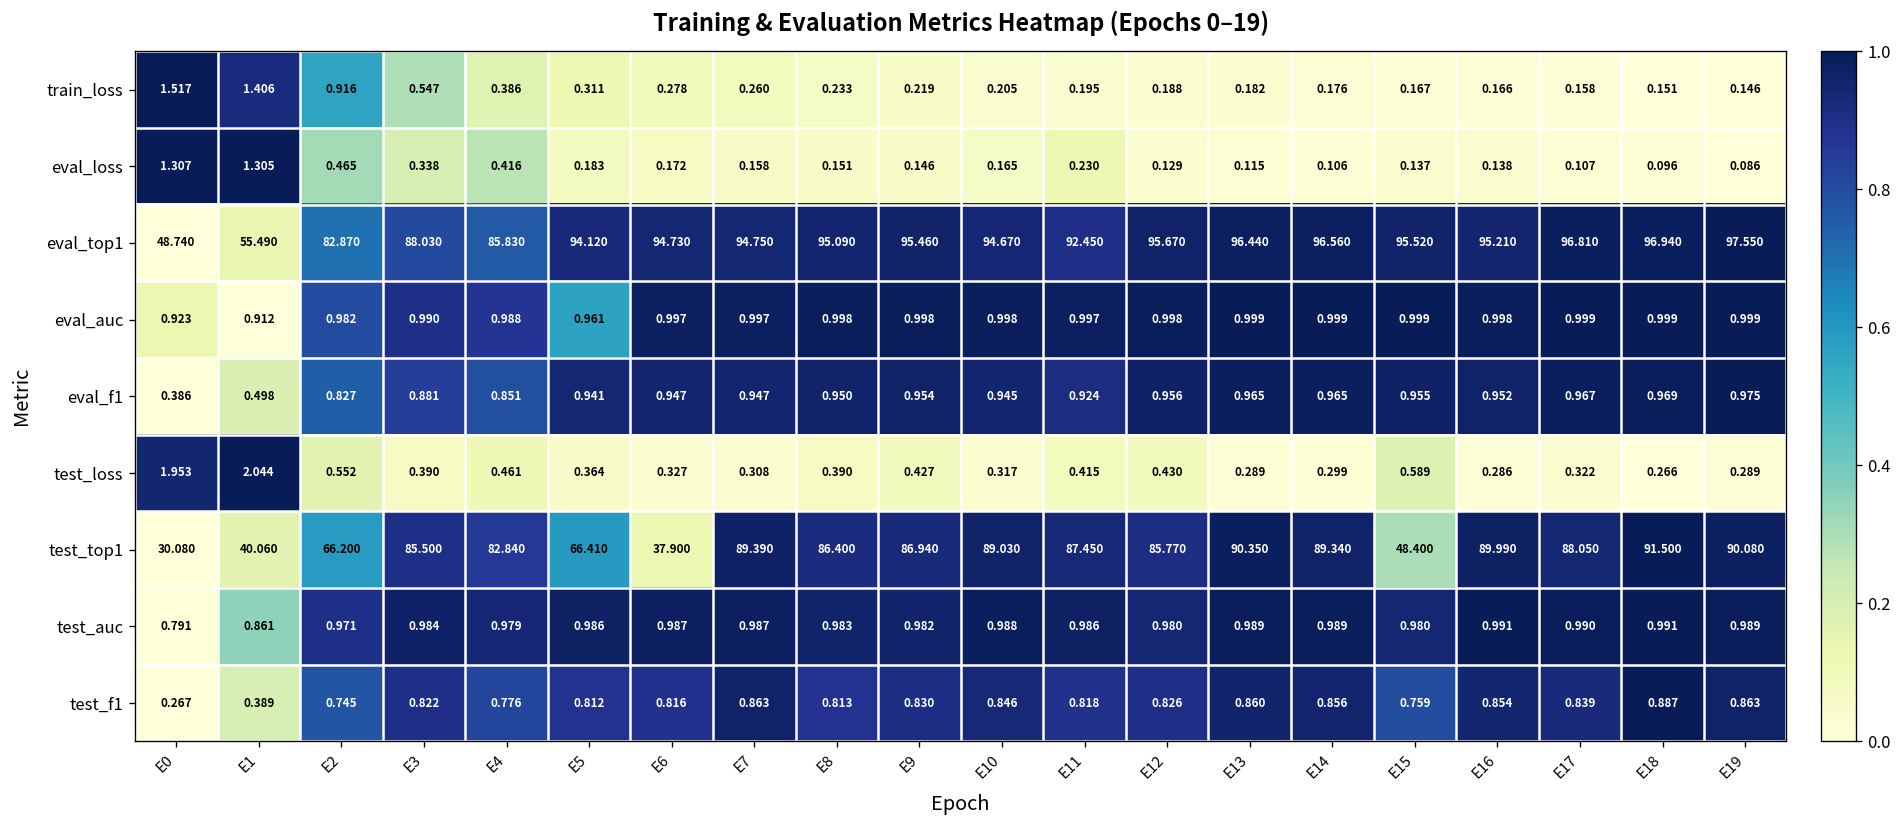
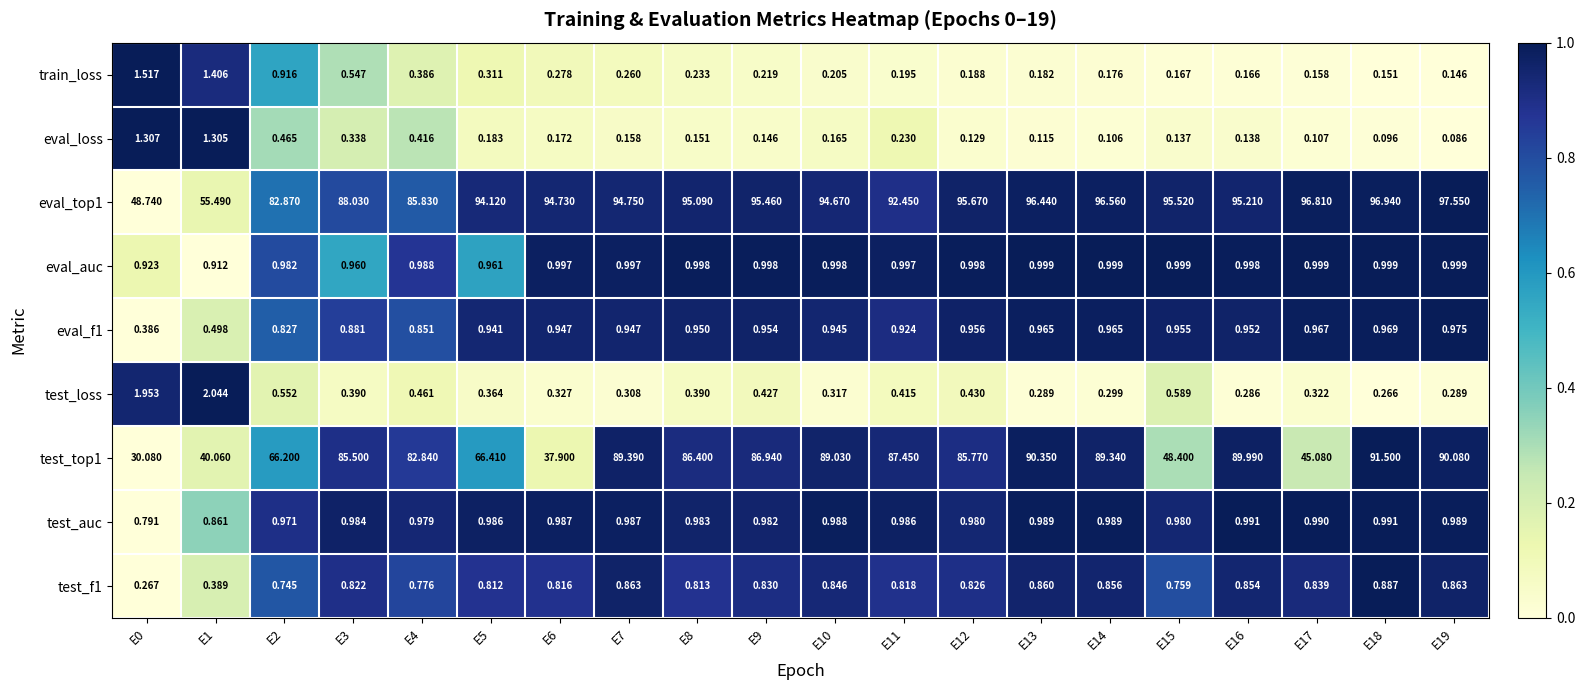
eval_auc, E3: 0.990 -> 0.960
test_top1, E17: 88.050 -> 45.080
